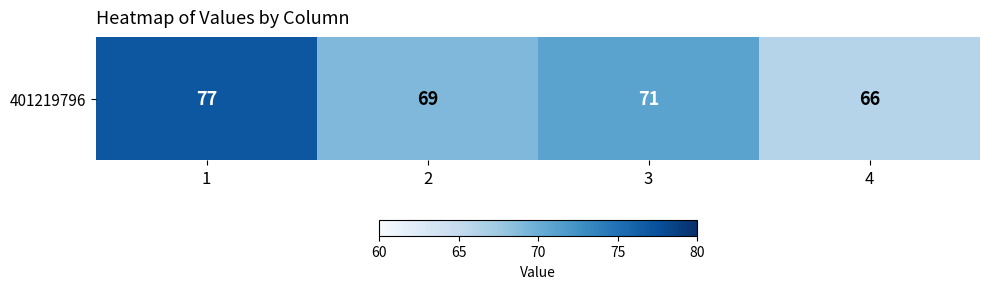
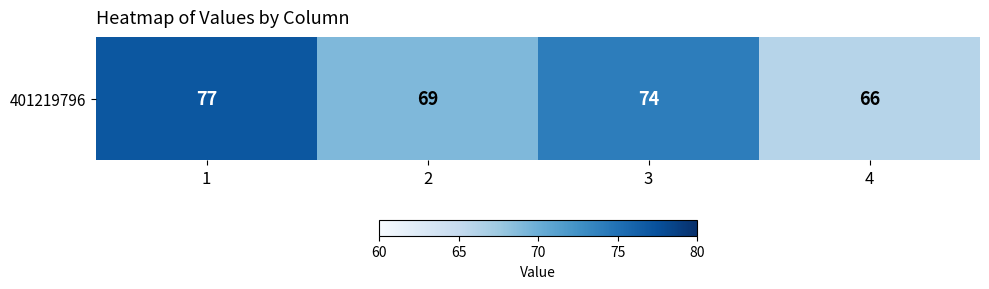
401219796, 3: 71 -> 74
